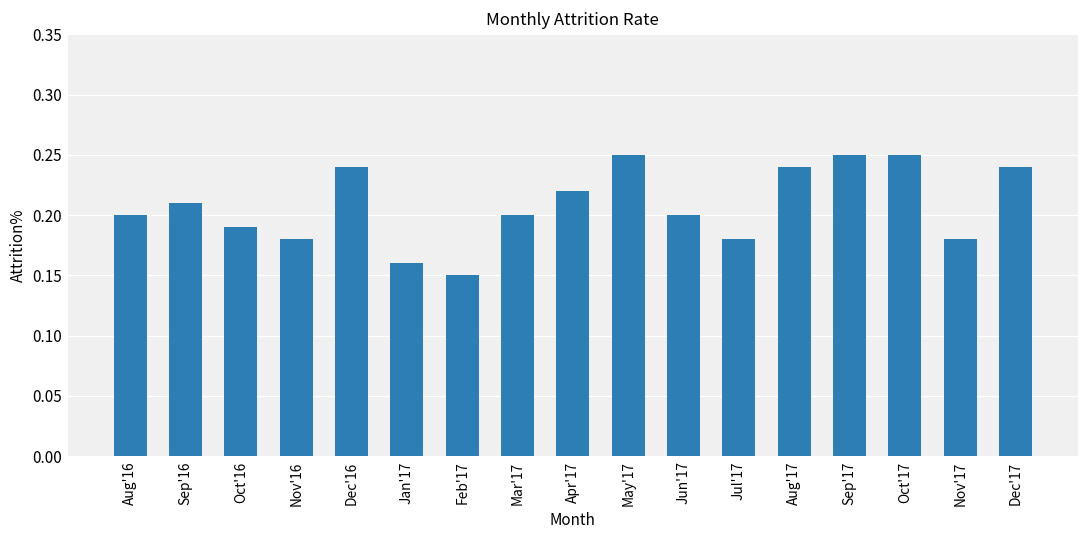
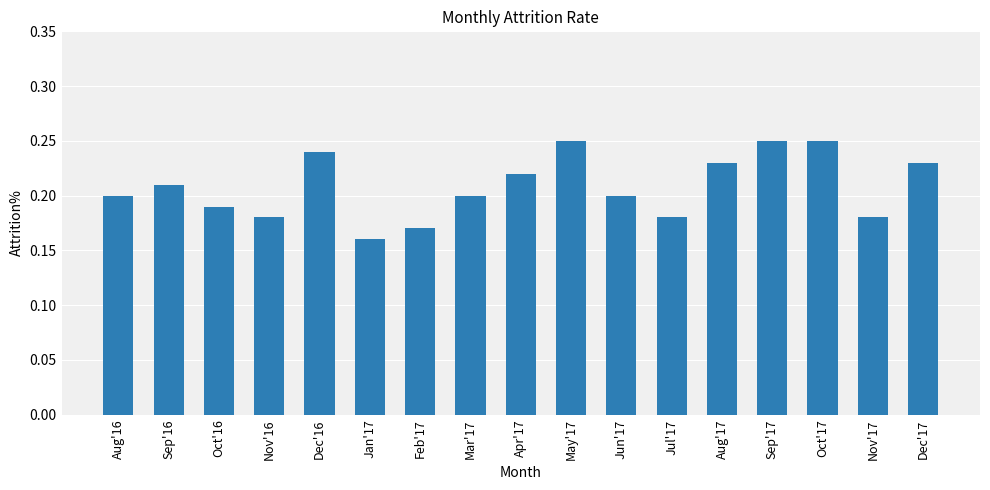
Feb'17: 0.15 -> 0.17
Aug'17: 0.24 -> 0.23
Dec'17: 0.24 -> 0.23
